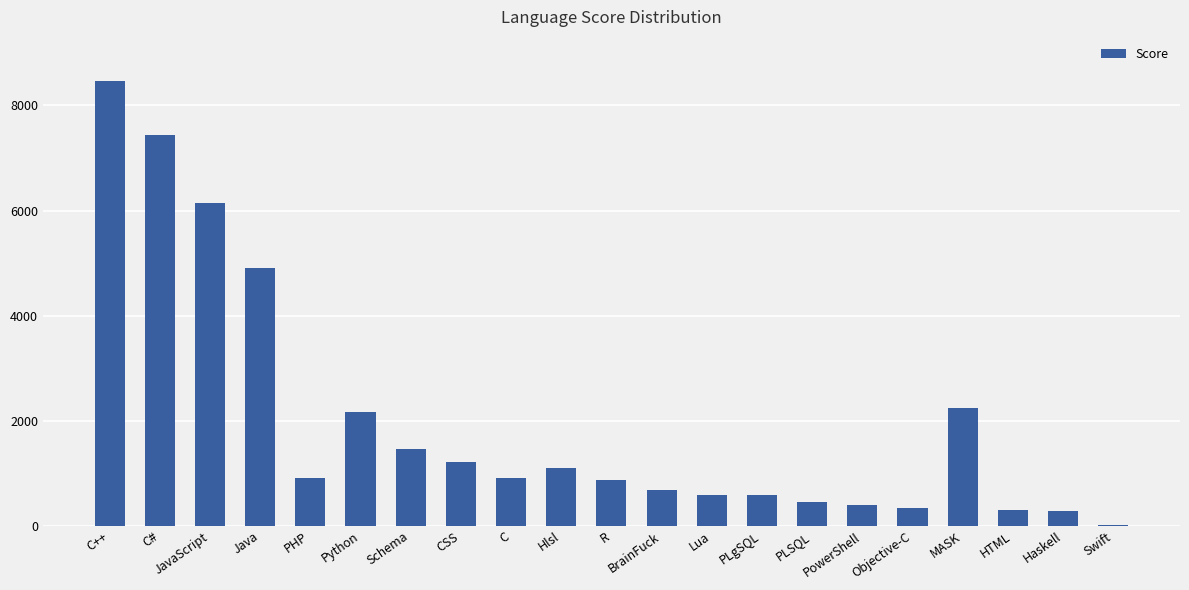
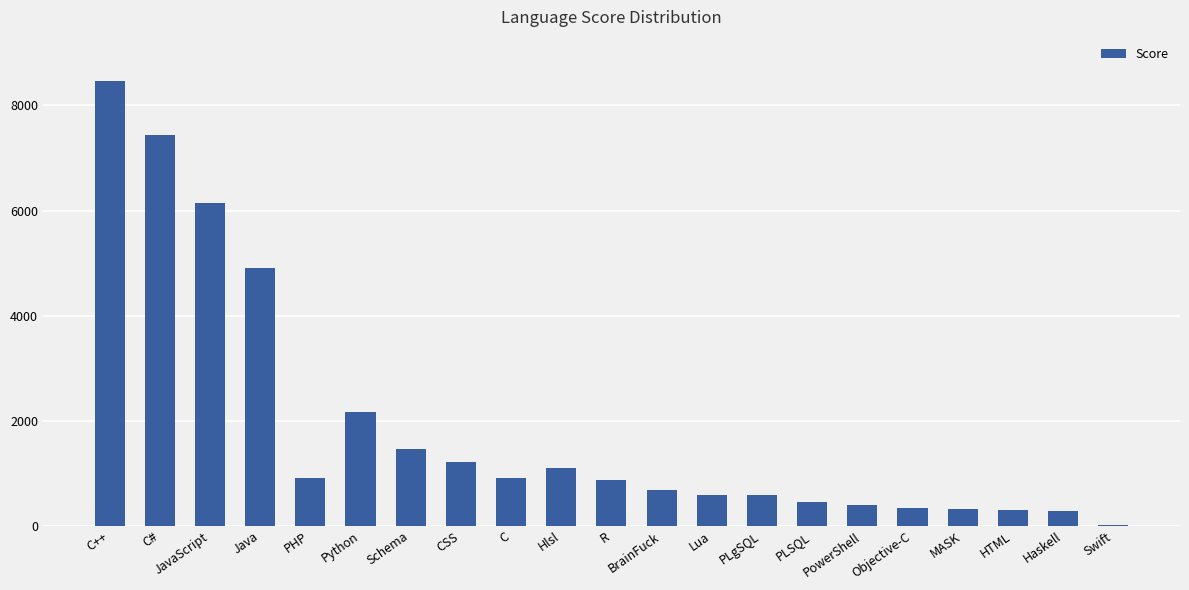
MASK: 2200 -> 300
